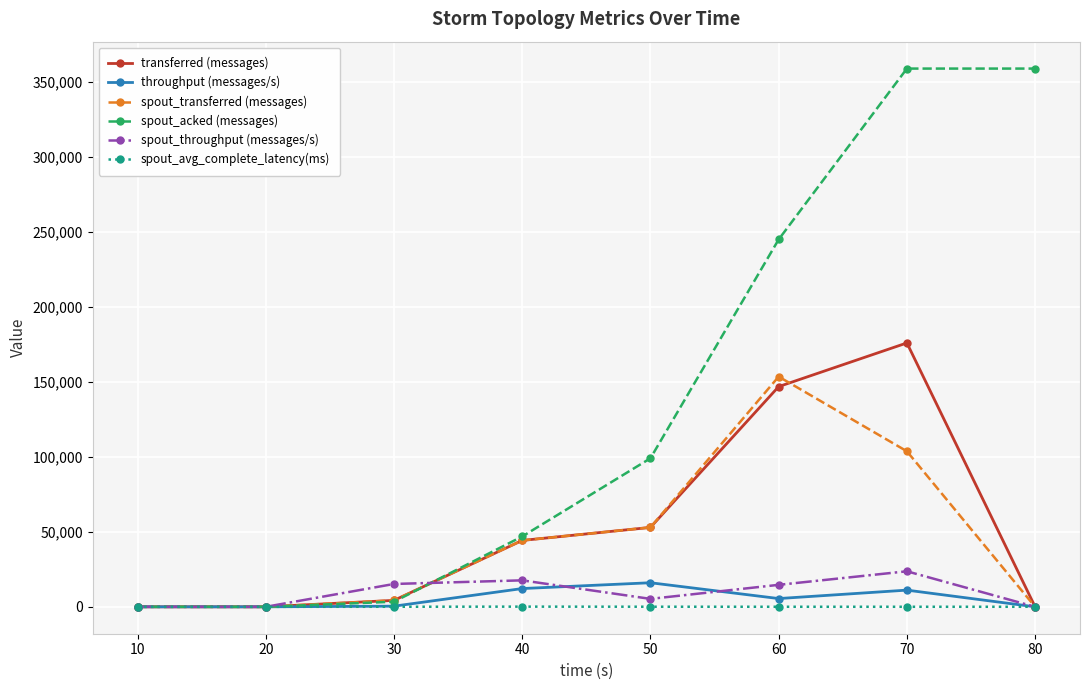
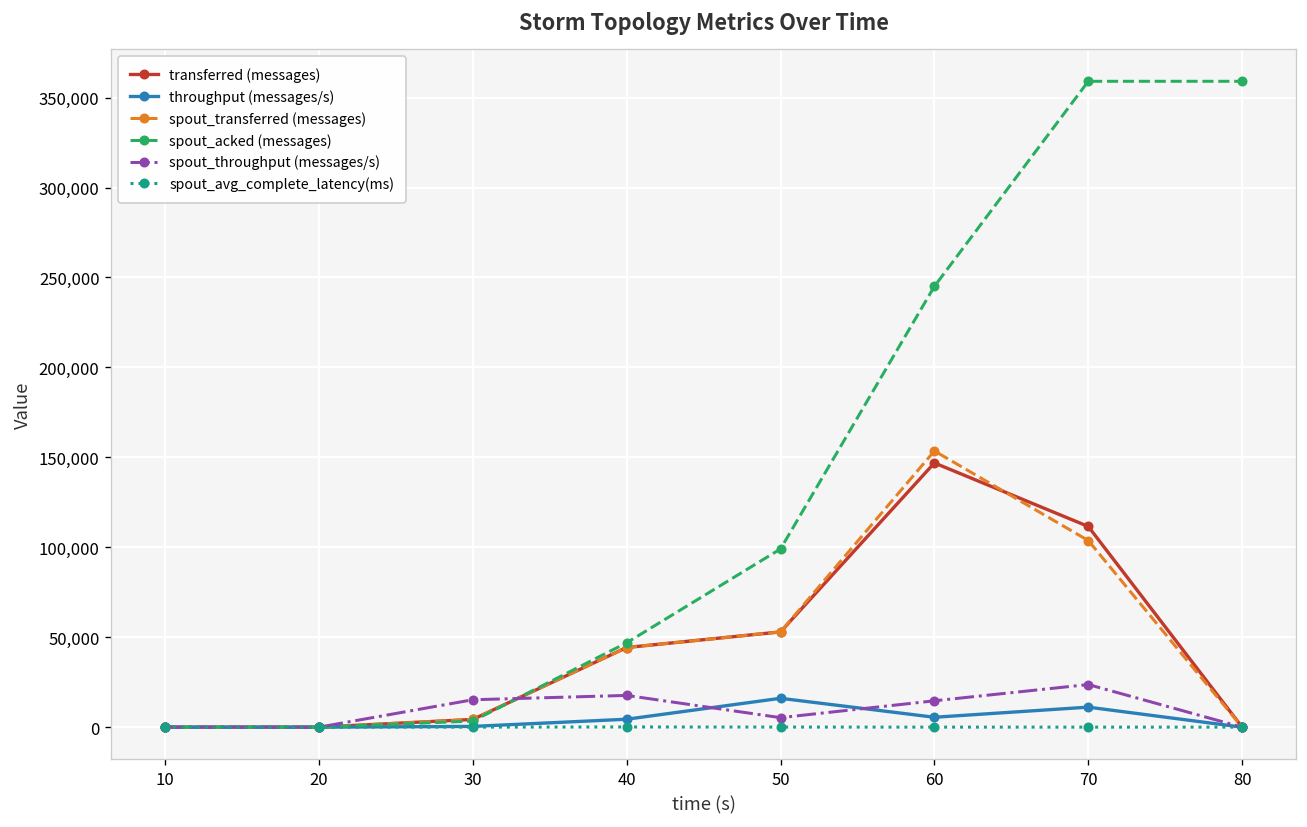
throughput (messages/s), 40: 12,000 -> 4,000
transferred (messages), 70: 176,000 -> 112,000
